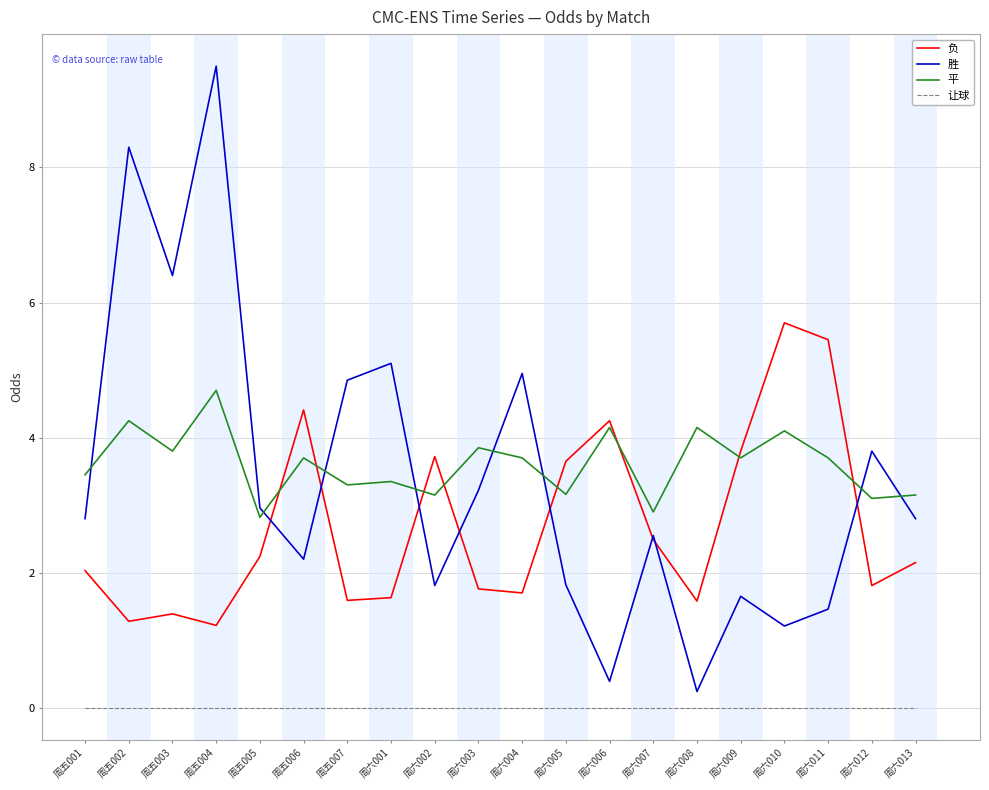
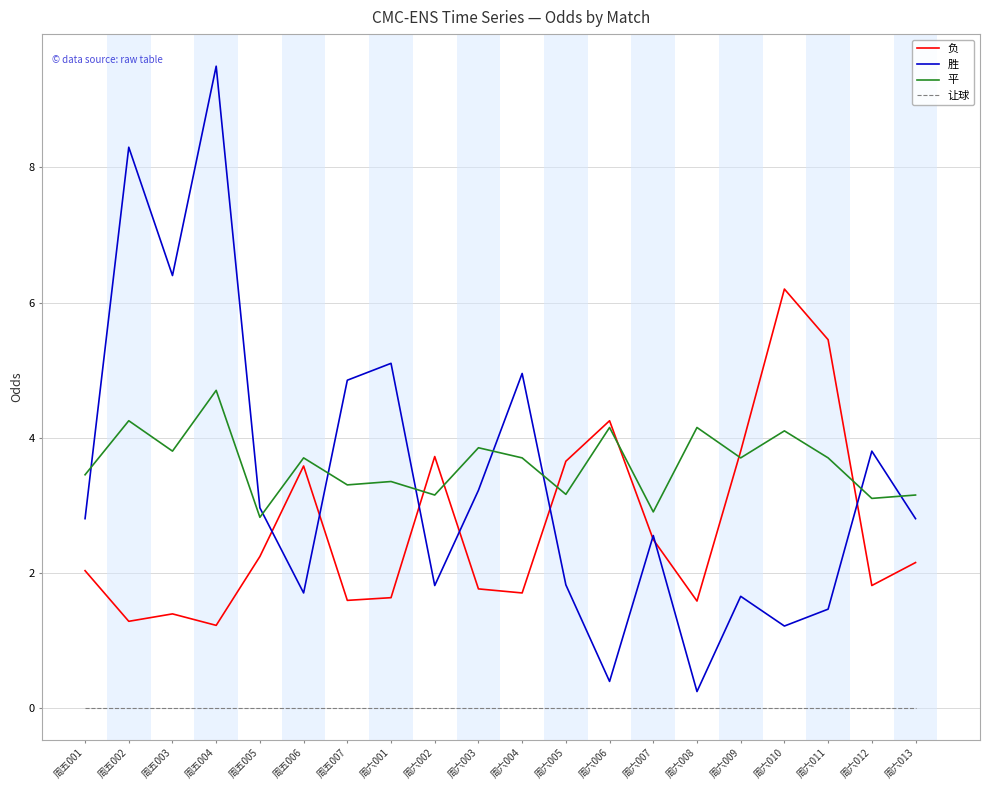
负, 周五006: 4.4 -> 3.6
胜, 周五006: 2.2 -> 1.7
负, 周六010: 5.7 -> 6.2
